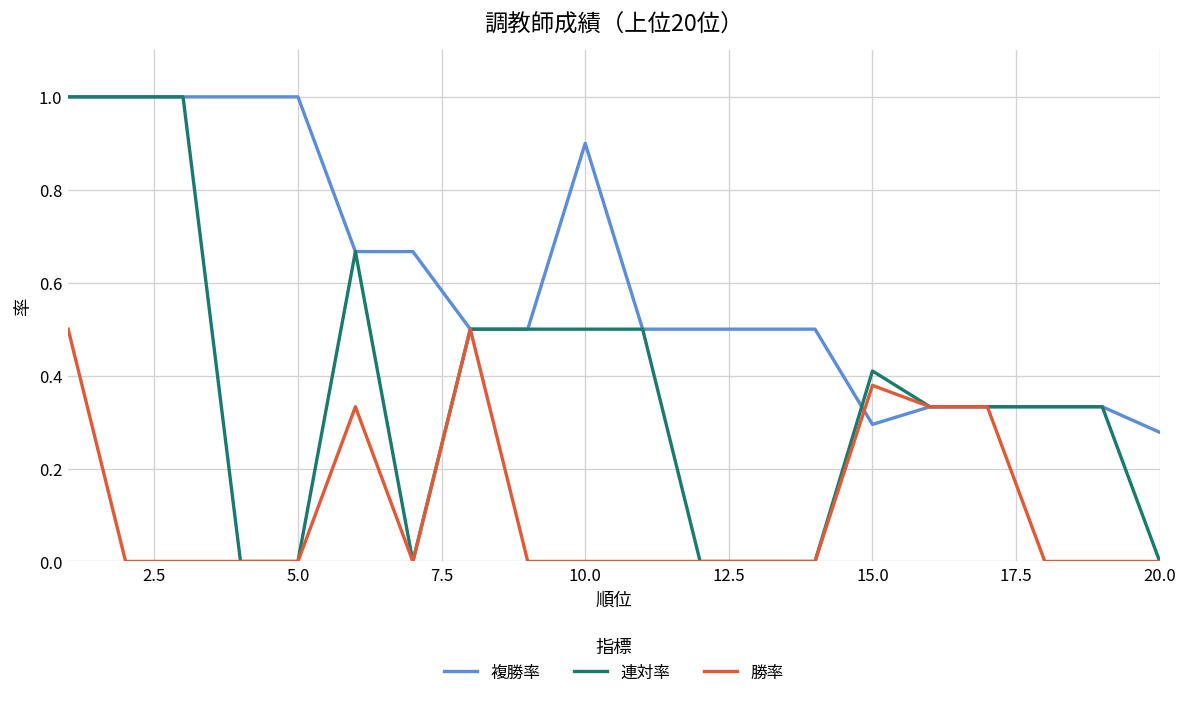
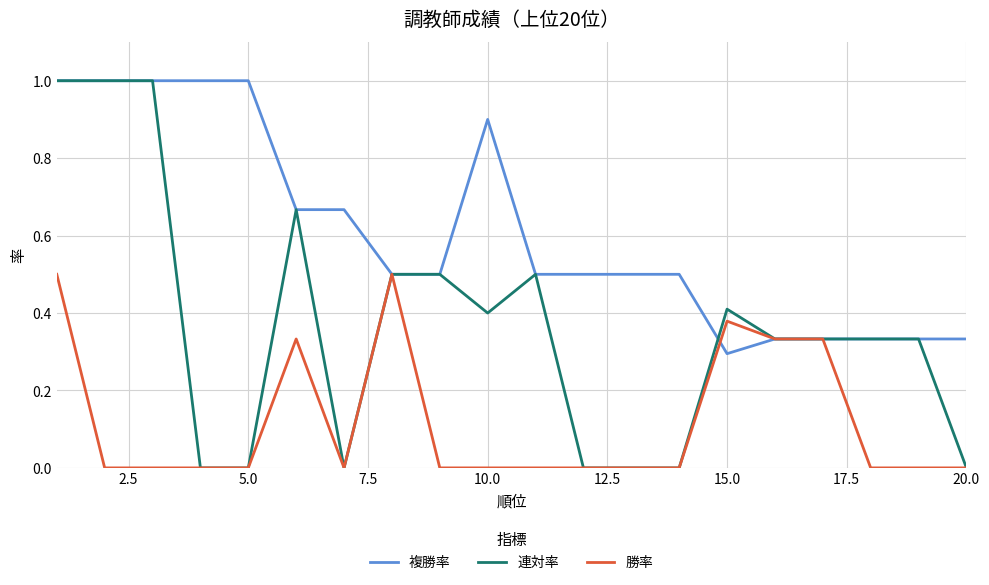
連対率, 10.0: 0.5 -> 0.4
複勝率, 20.0: 0.28 -> 0.33
